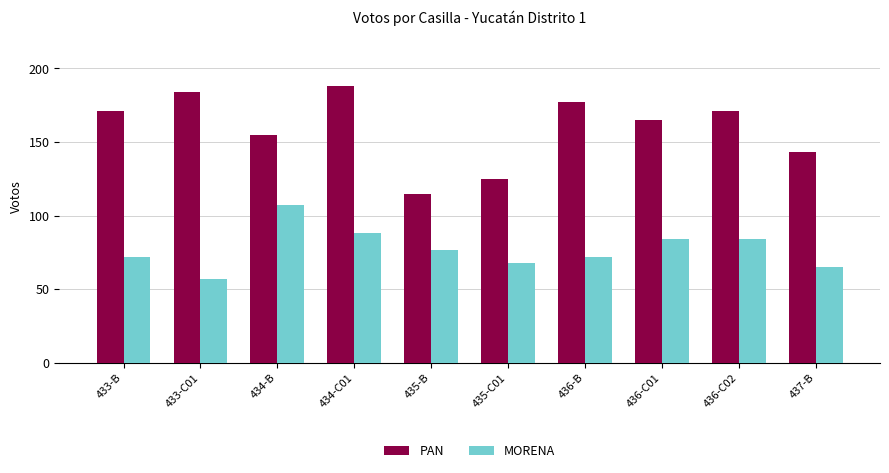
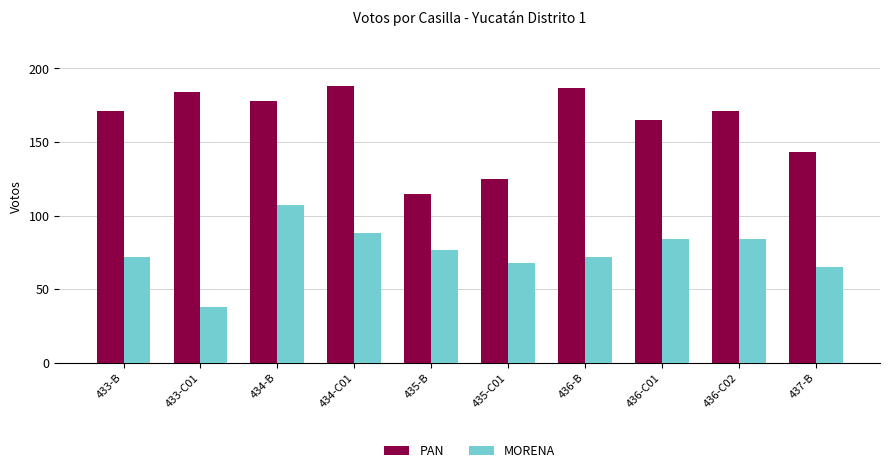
MORENA, 433-C01: 57 -> 38
PAN, 434-B: 155 -> 178
PAN, 436-B: 177 -> 187
